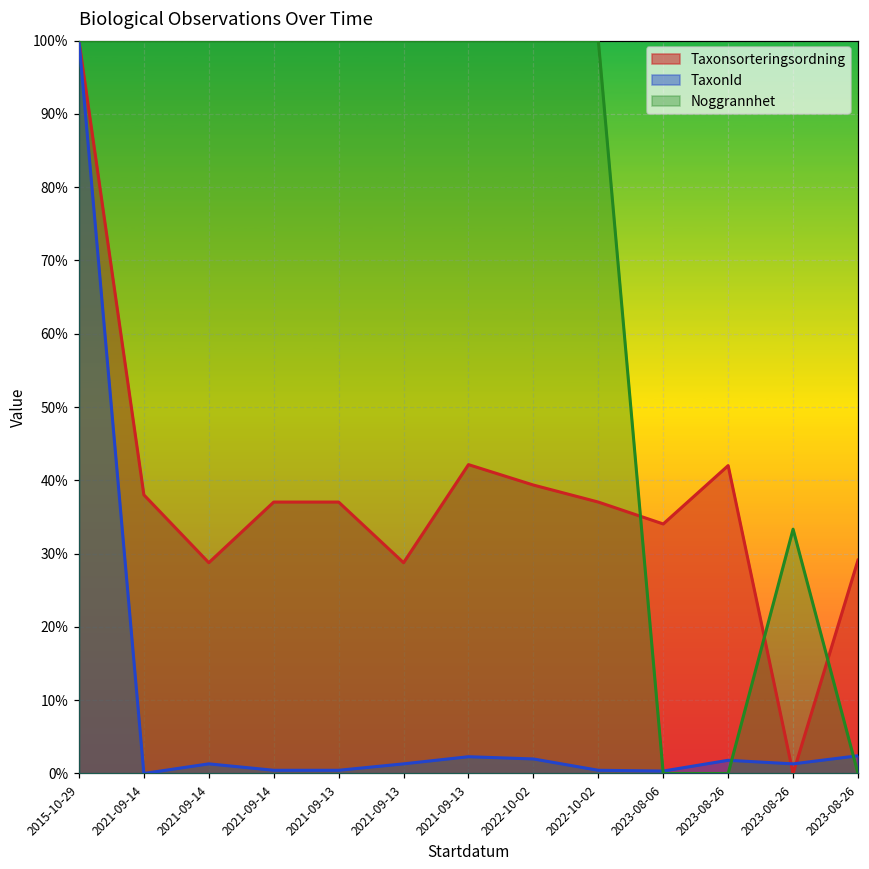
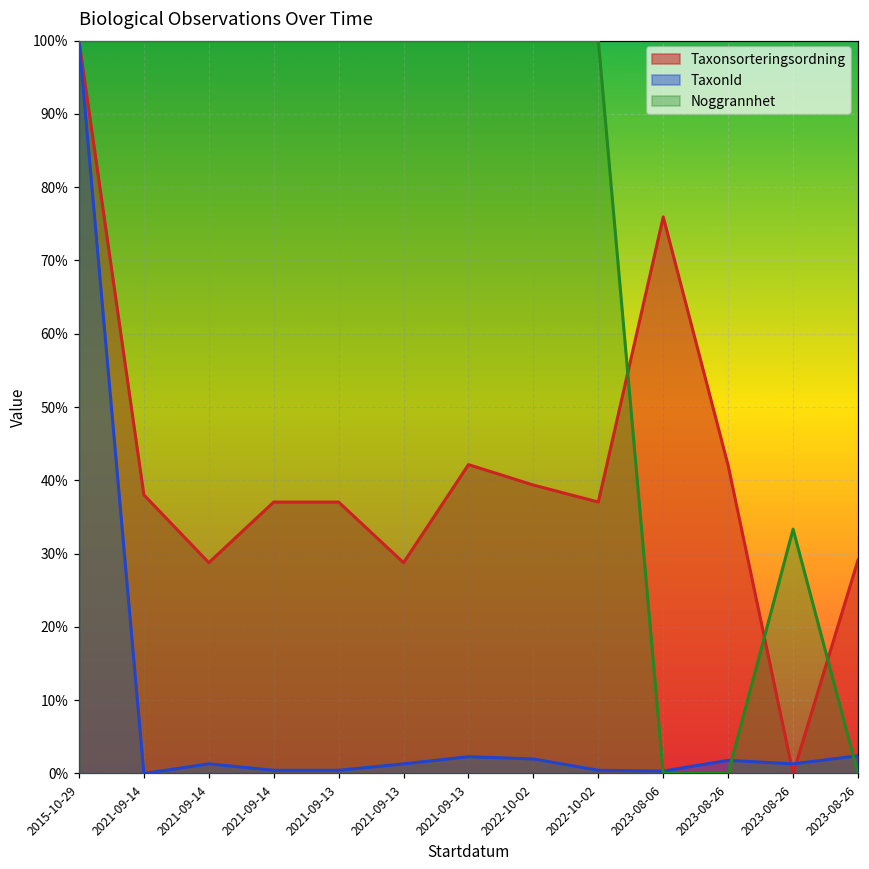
Taxonsorteringsordning, 2023-08-06: 34% -> 76%
